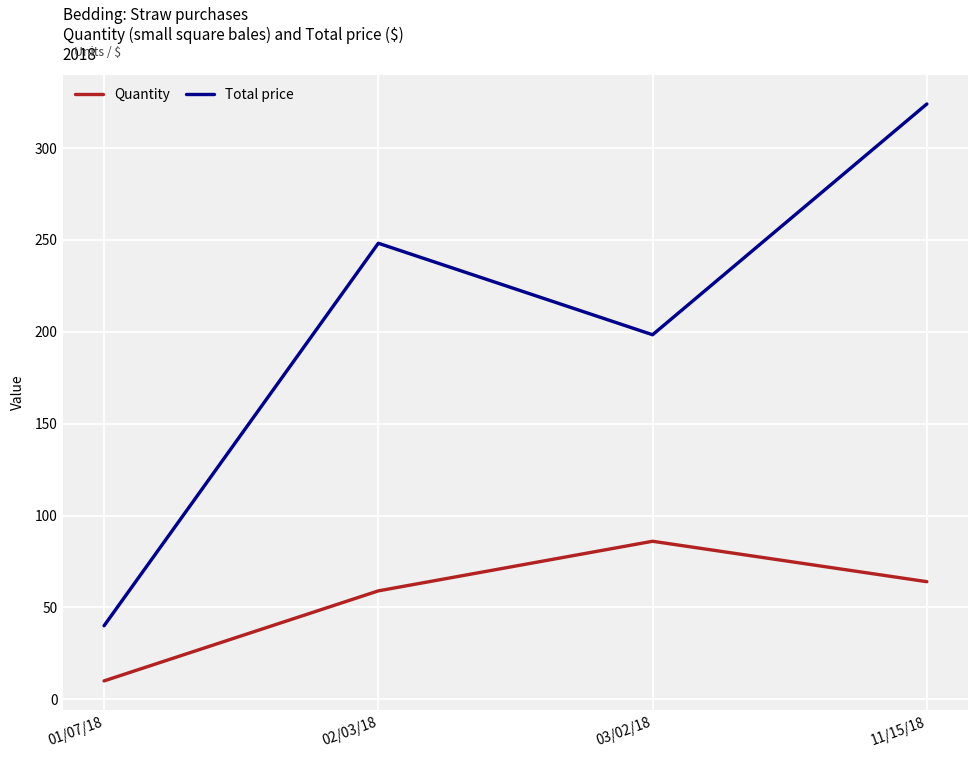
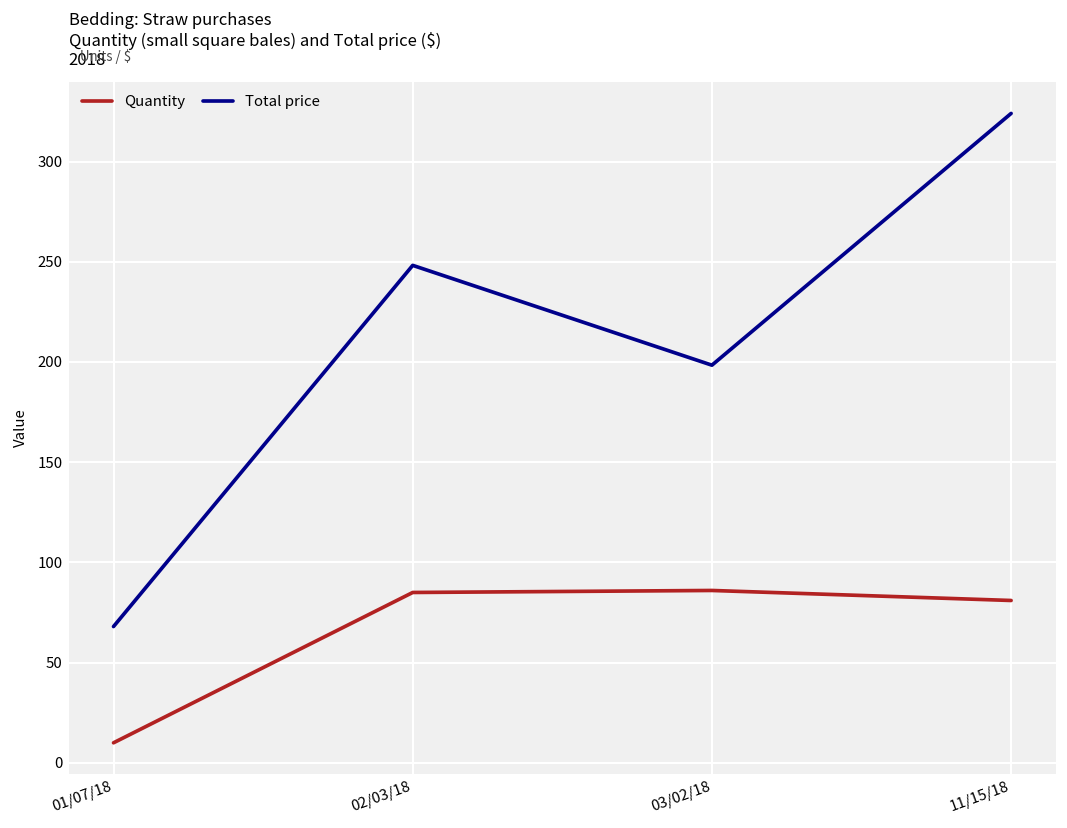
Total price, 01/07/18: 40 -> 68
Quantity, 02/03/18: 59 -> 85
Quantity, 11/15/18: 64 -> 81
